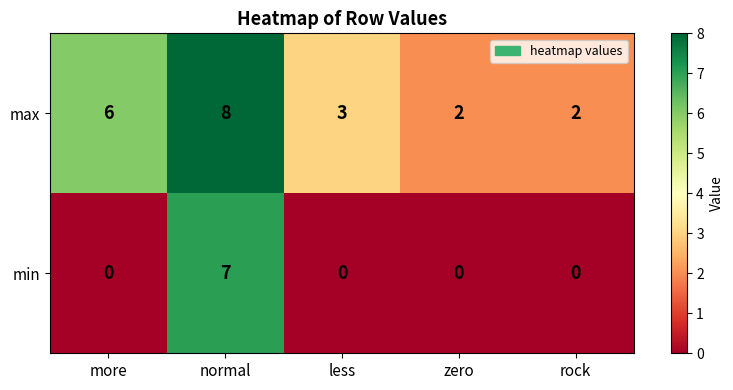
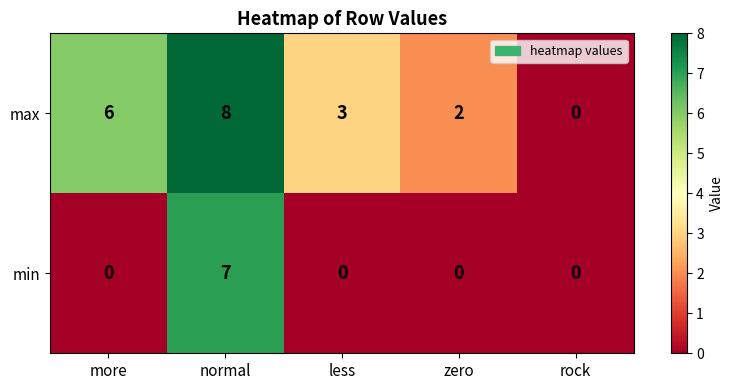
max, rock: 2 -> 0
